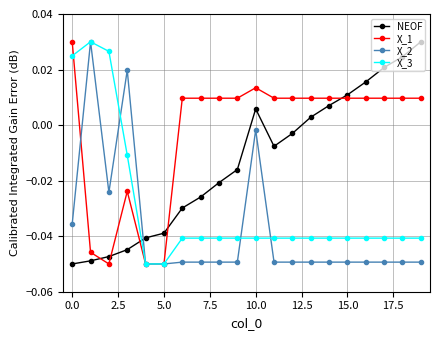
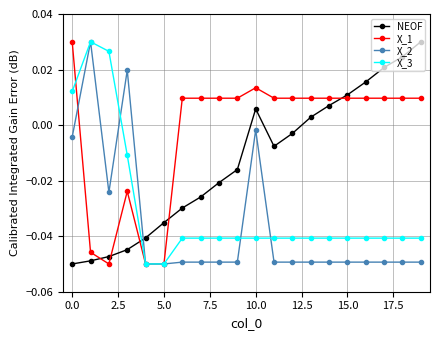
X_2, 0.0: -0.036 -> -0.004
X_3, 0.0: 0.025 -> 0.012
NEOF, 5.0: -0.039 -> -0.035
